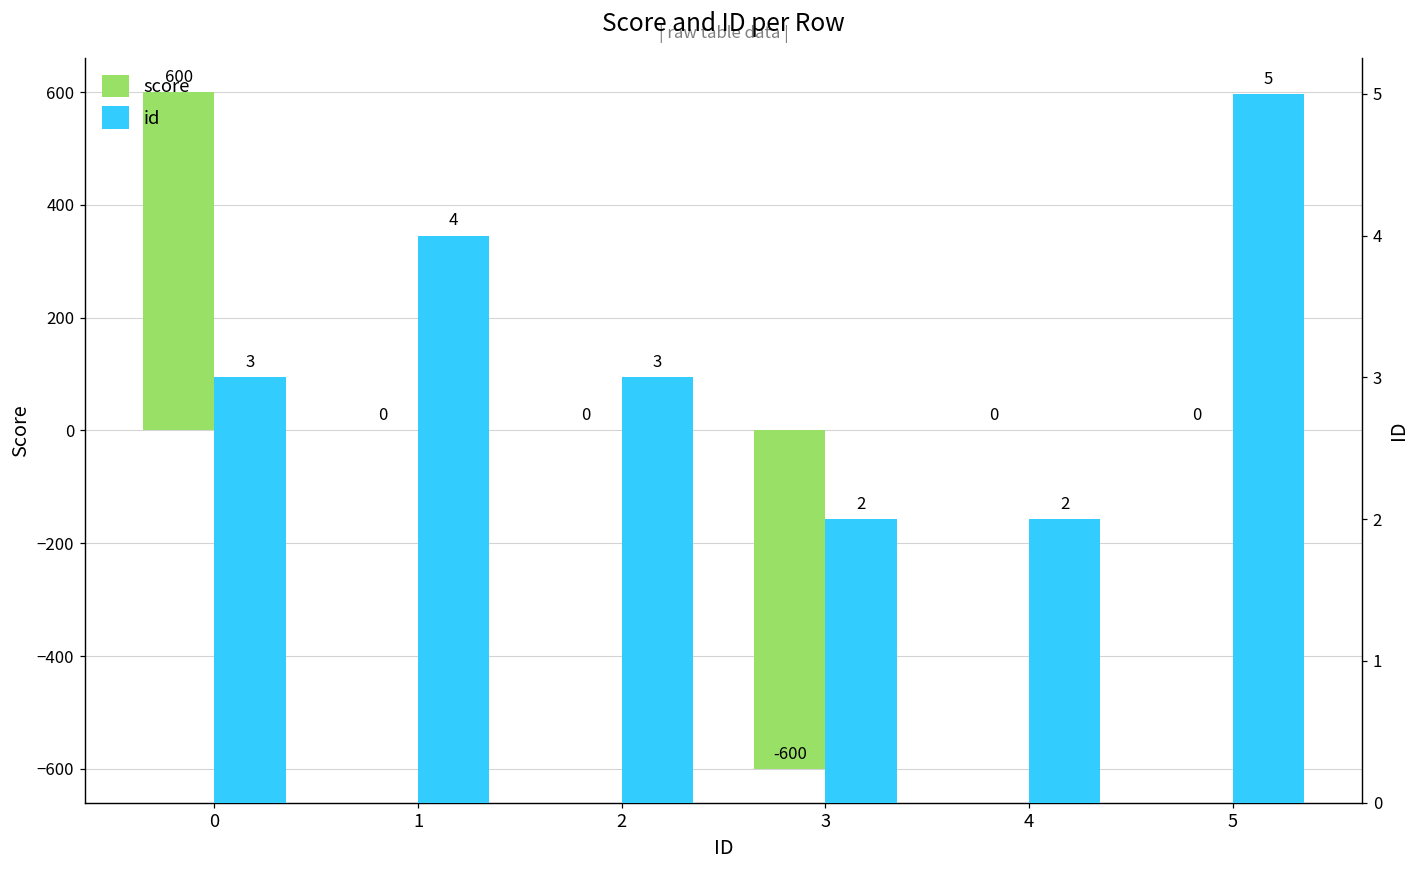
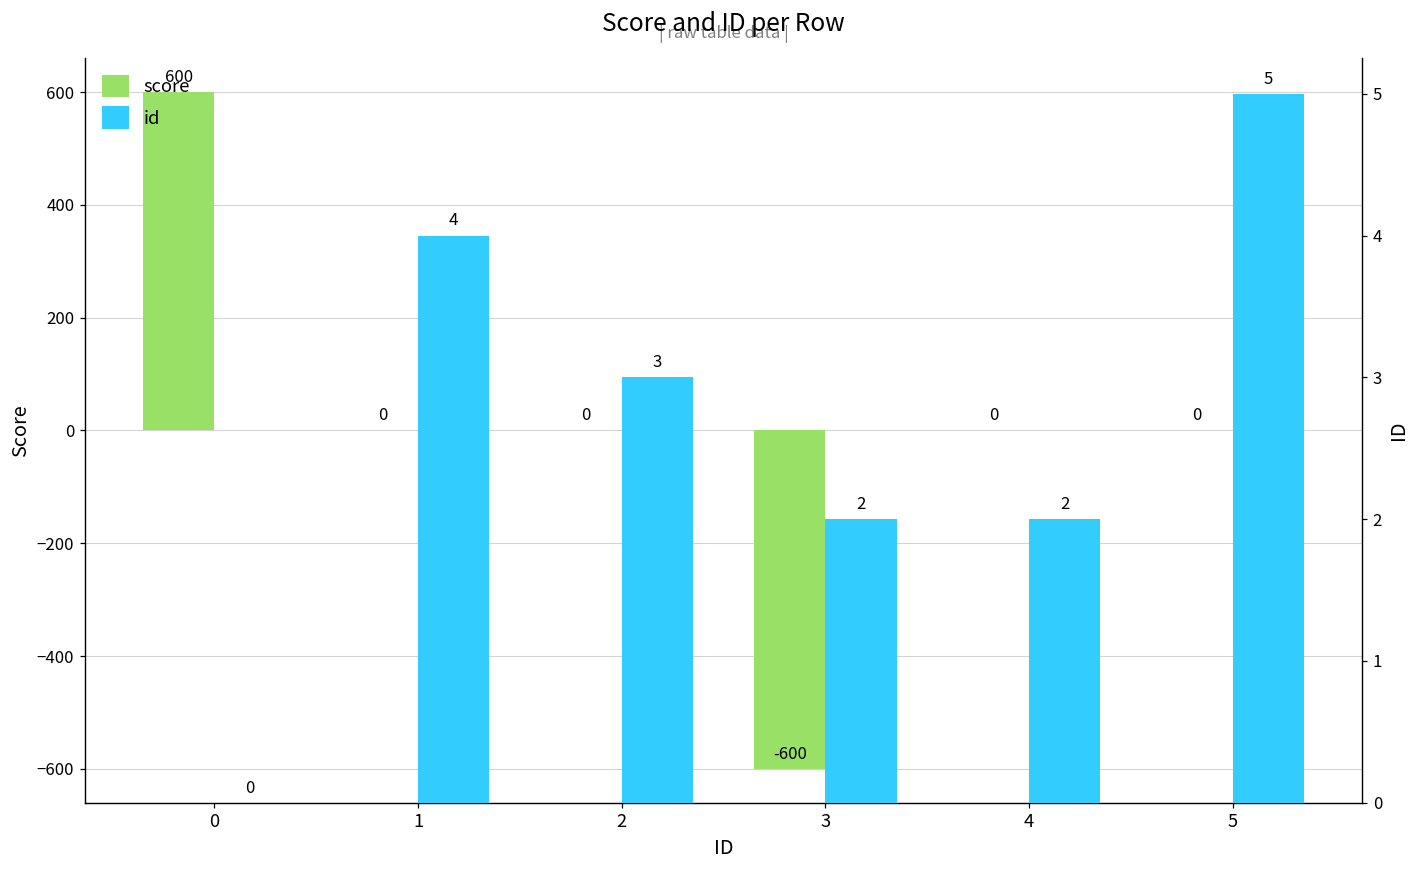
id, 0: 3 -> 0
